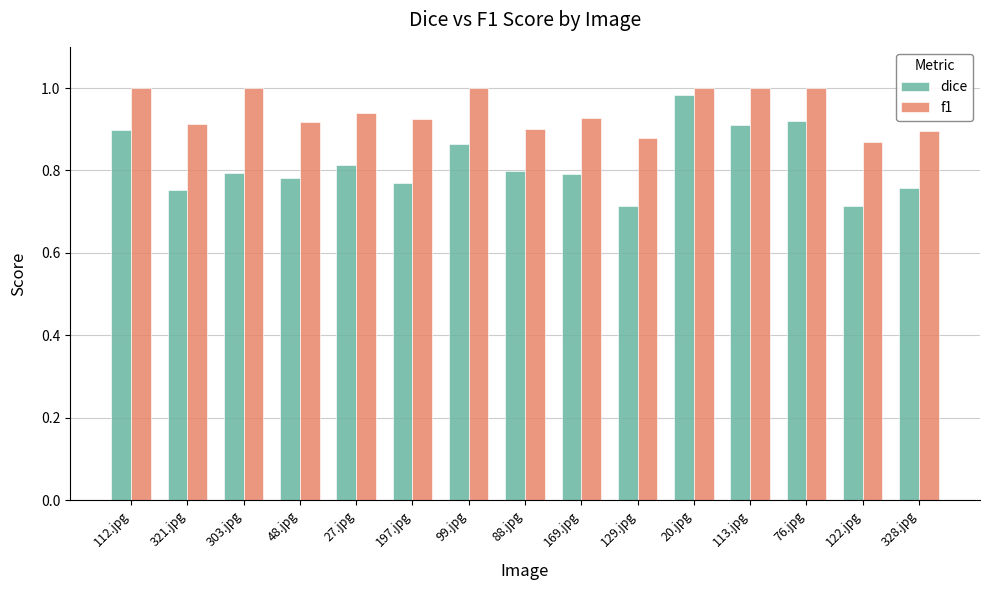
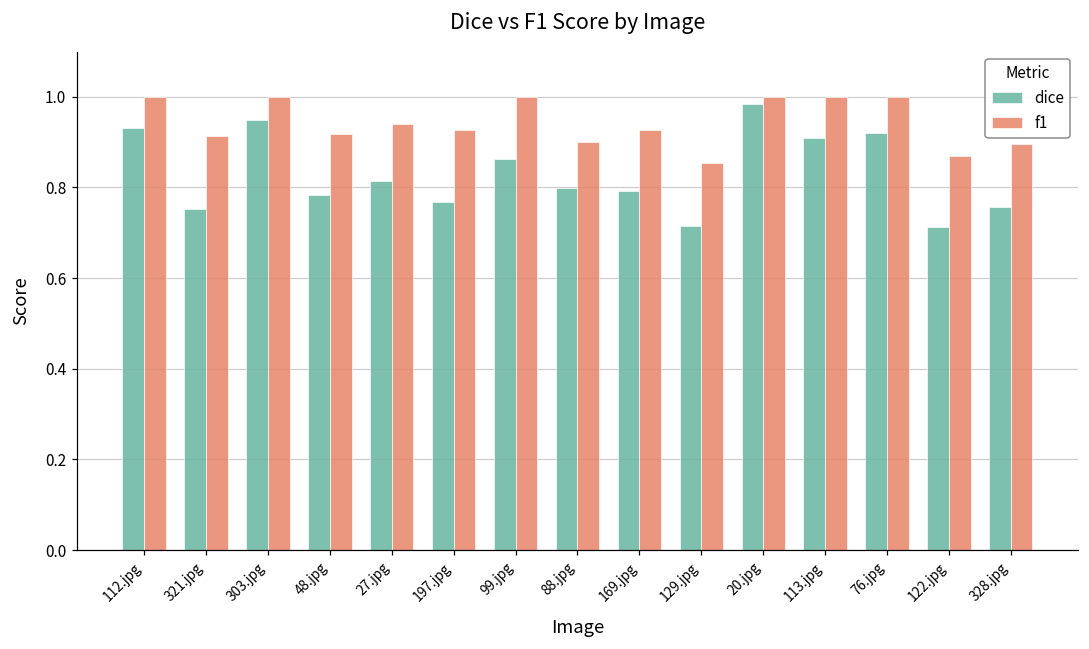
dice, 112.jpg: 0.90 -> 0.93
dice, 303.jpg: 0.79 -> 0.95
f1, 129.jpg: 0.88 -> 0.85
